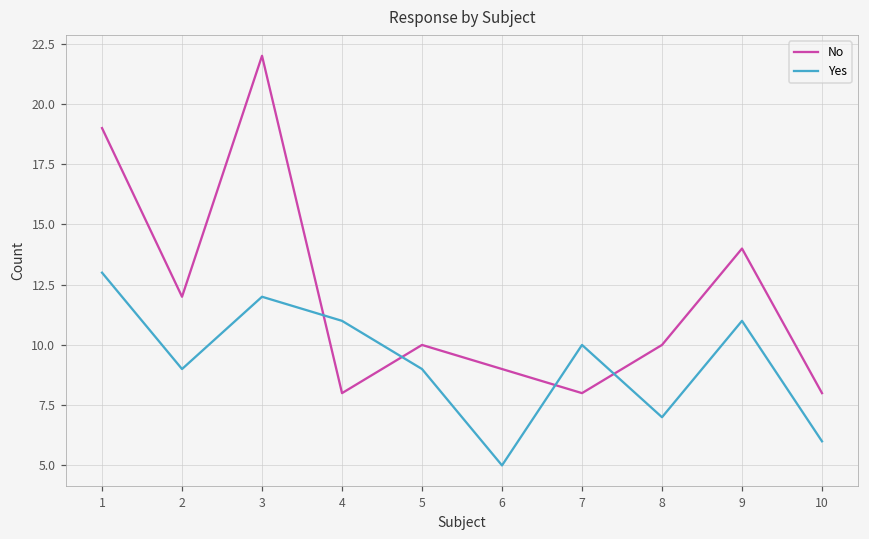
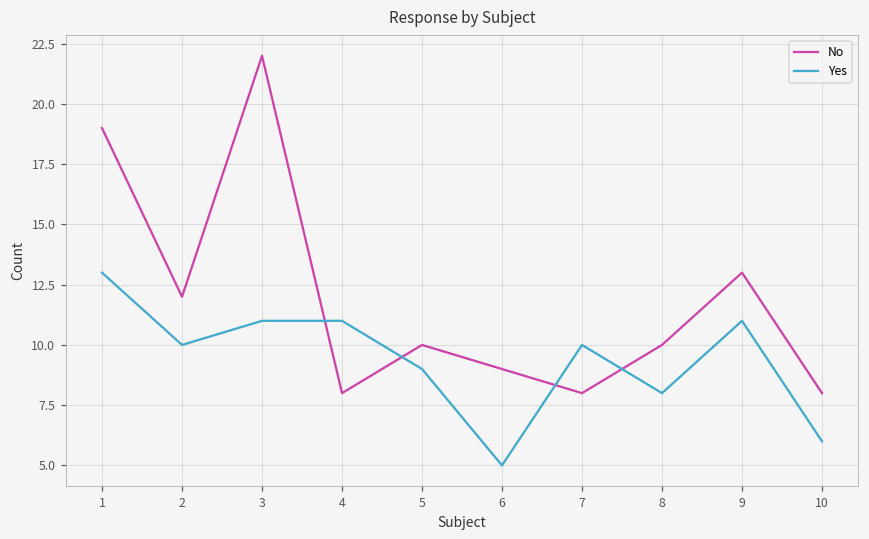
Yes, 2: 9 -> 10
Yes, 3: 12 -> 11
Yes, 8: 7 -> 8
No, 9: 14 -> 13
